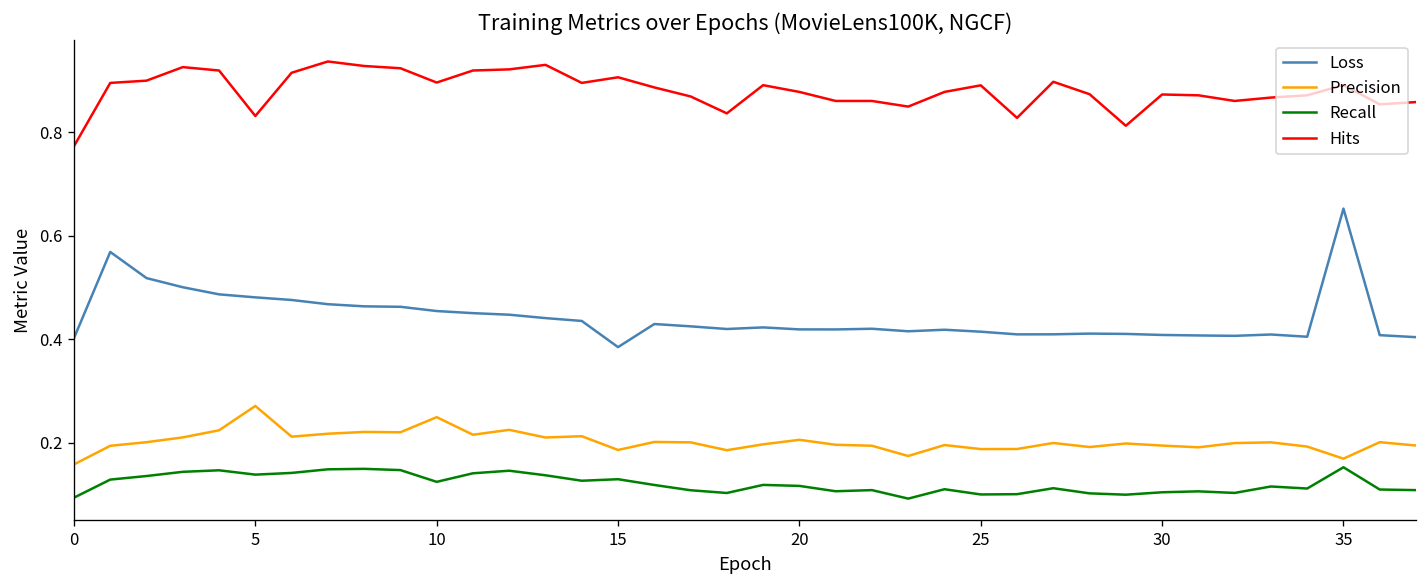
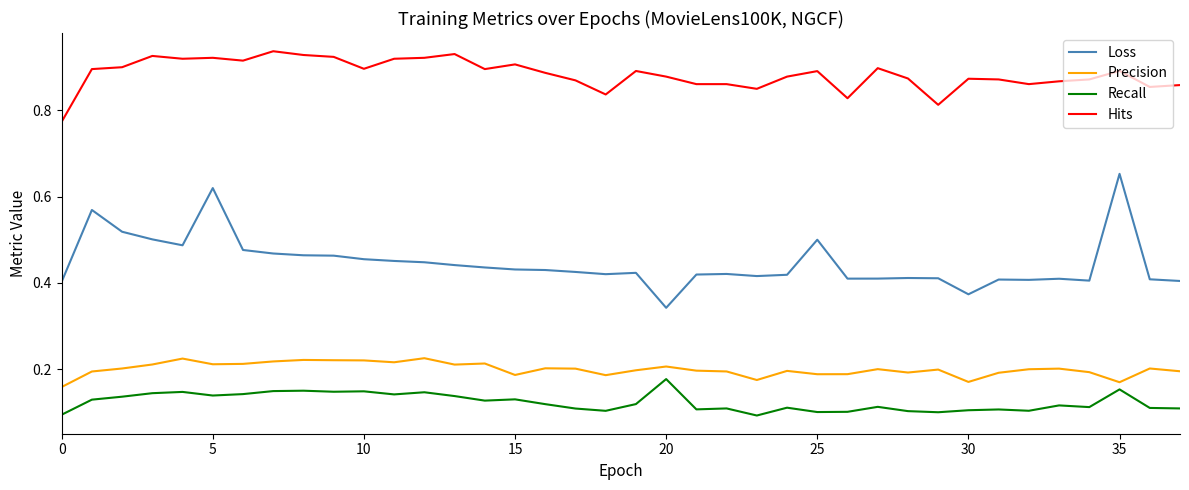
Loss, 5: 0.48 -> 0.62
Precision, 5: 0.27 -> 0.21
Hits, 5: 0.83 -> 0.92
Precision, 10: 0.25 -> 0.22
Recall, 10: 0.12 -> 0.15
Loss, 15: 0.39 -> 0.43
Loss, 20: 0.42 -> 0.34
Recall, 20: 0.12 -> 0.18
Loss, 25: 0.41 -> 0.50
Loss, 30: 0.41 -> 0.37
Precision, 30: 0.19 -> 0.17
